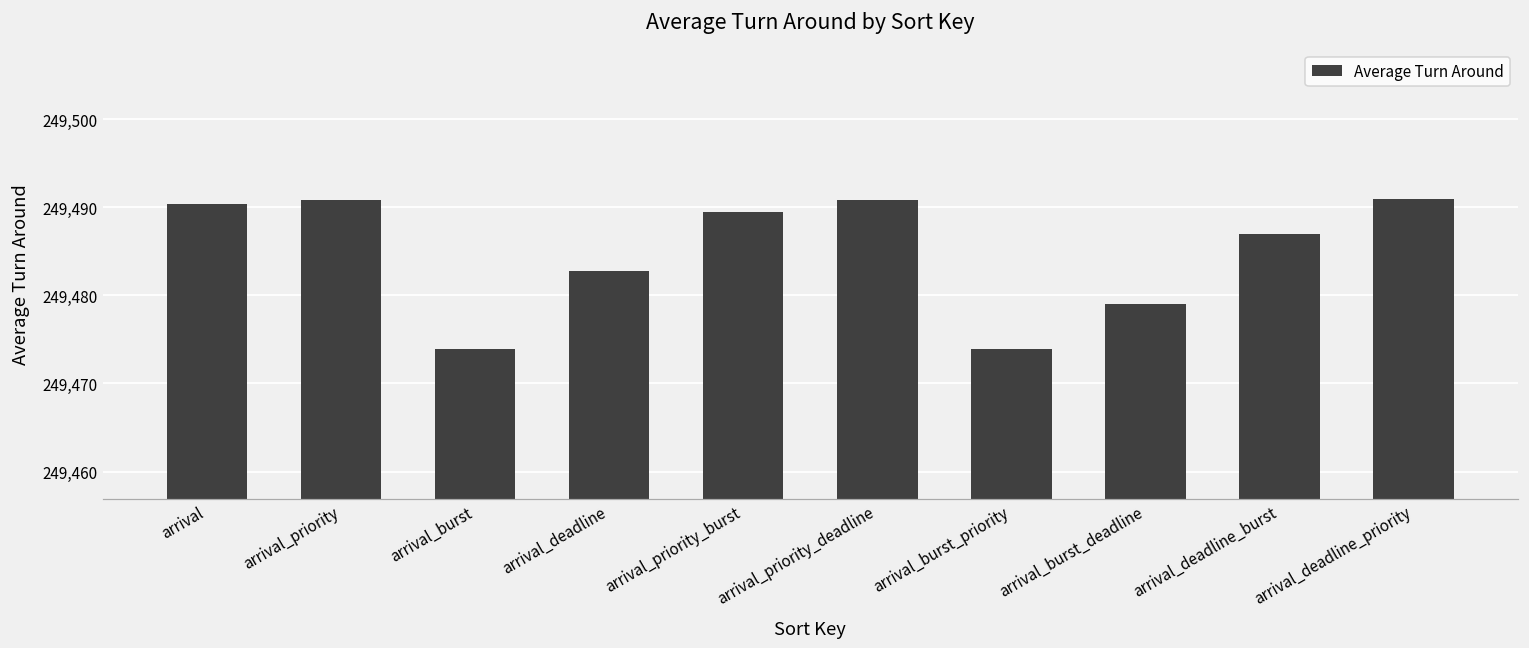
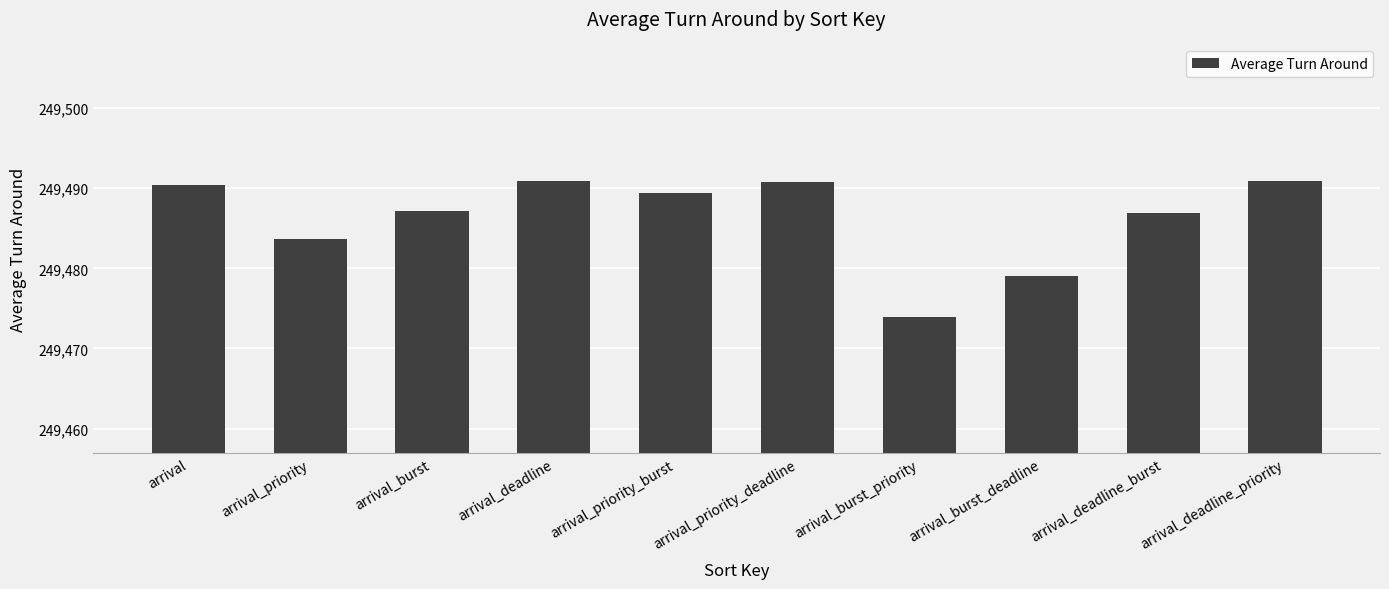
arrival_priority: 249,491 -> 249,484
arrival_burst: 249,474 -> 249,487
arrival_deadline: 249,483 -> 249,491
